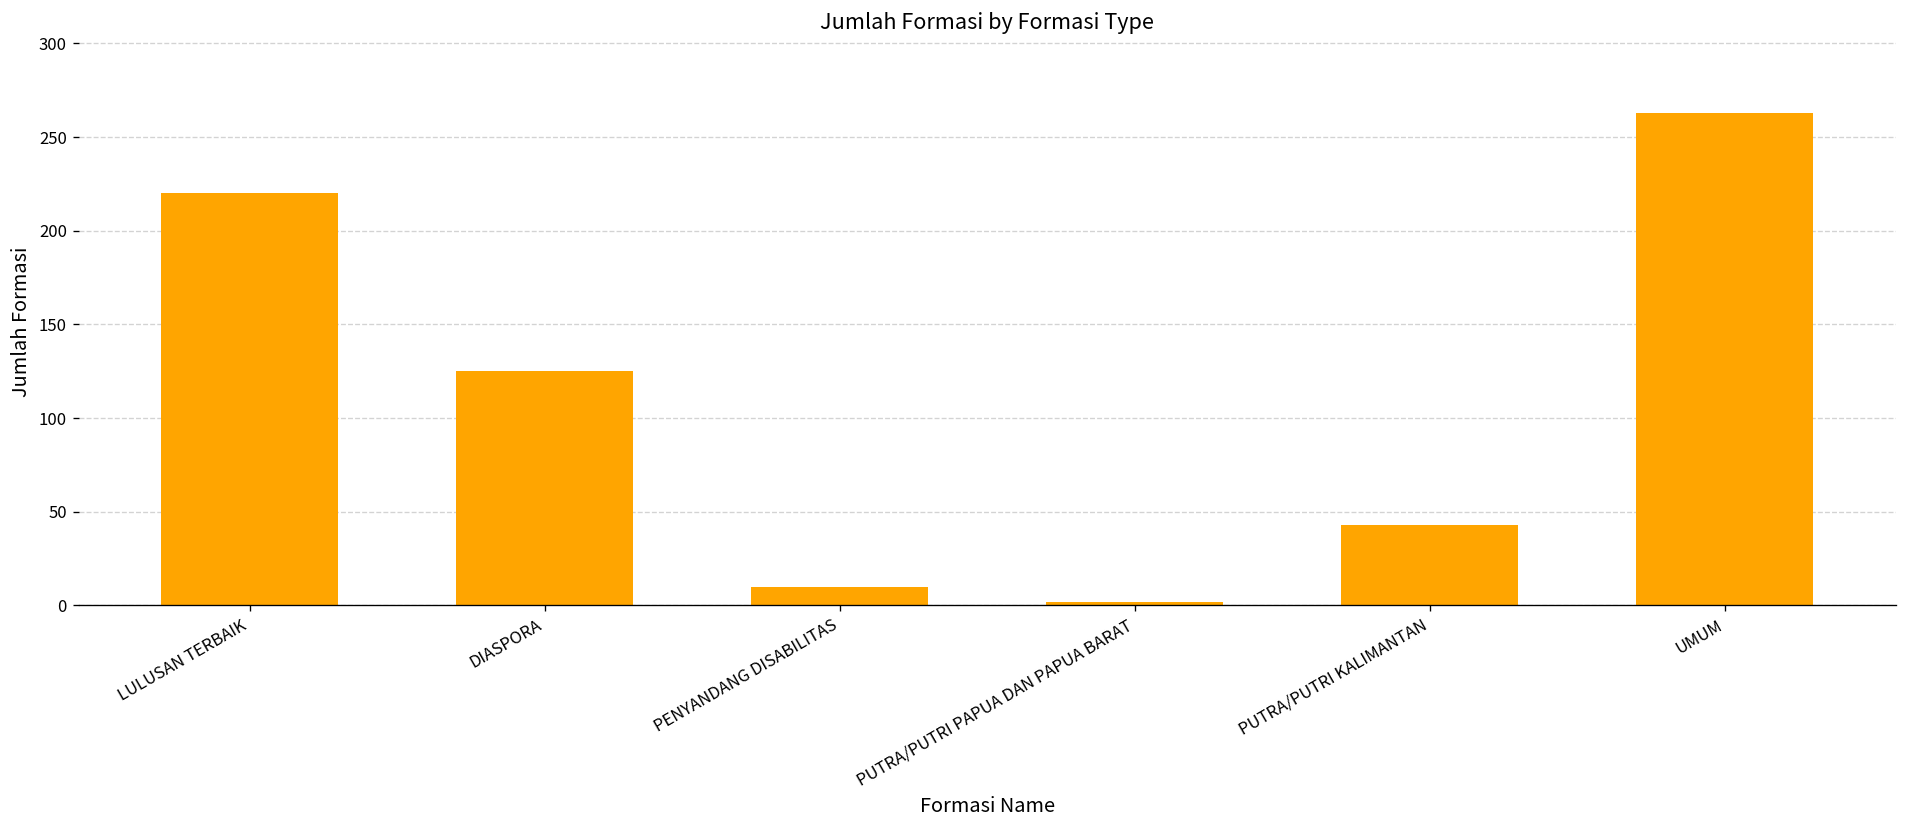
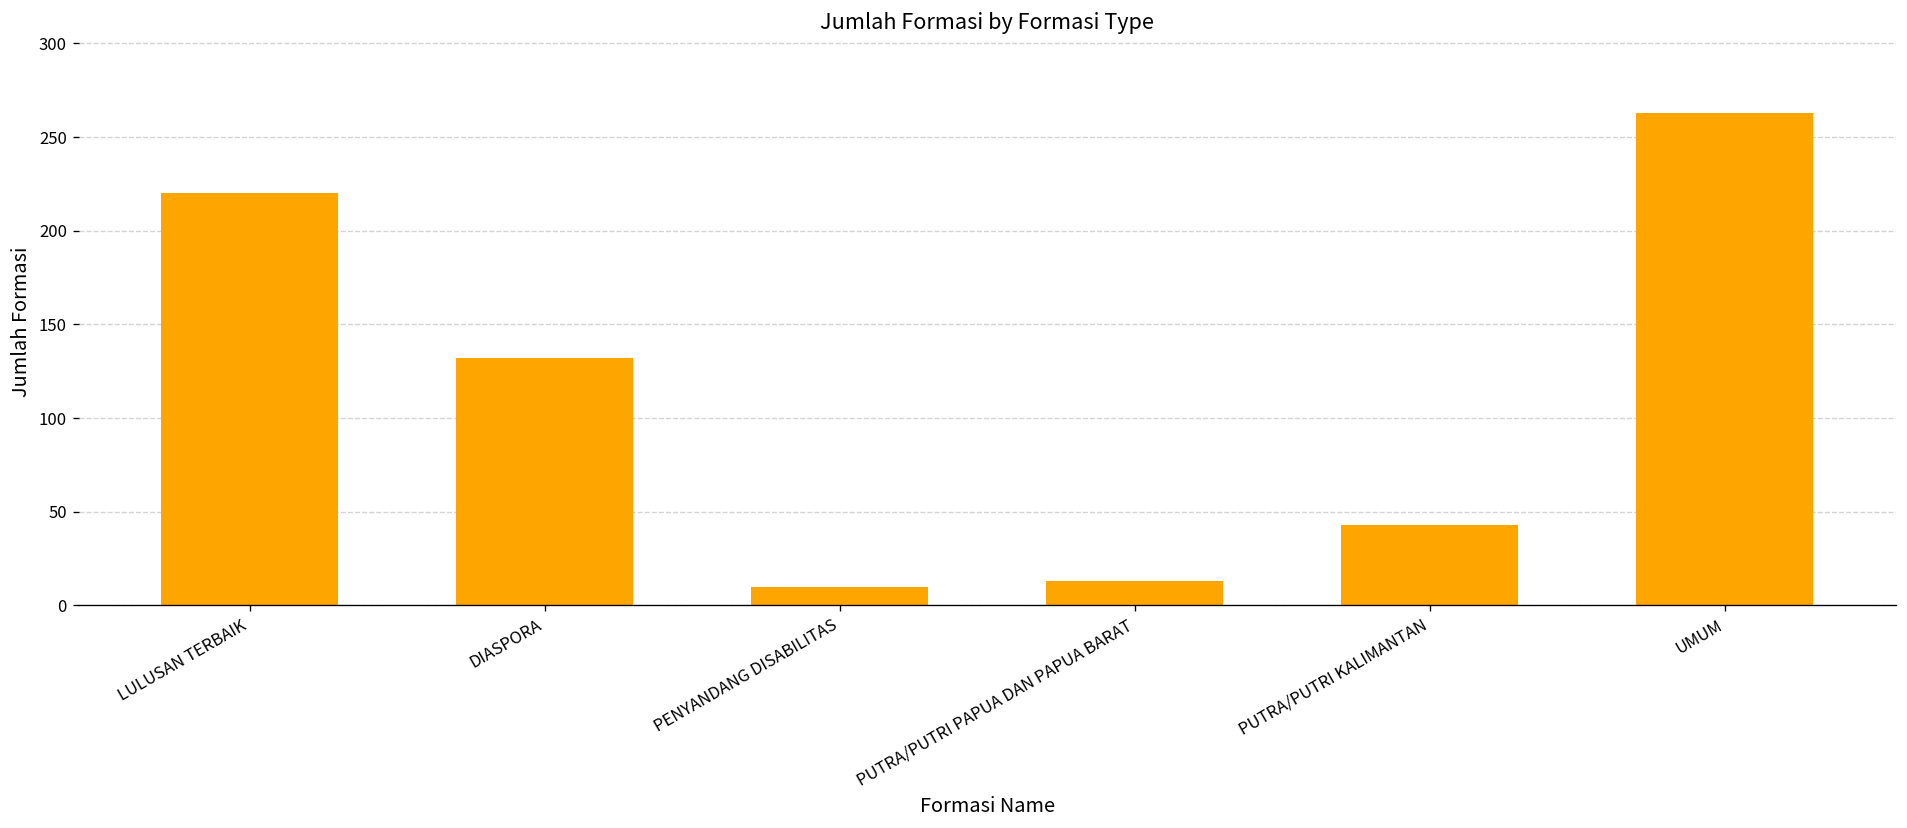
DIASPORA: 125 -> 132
PUTRA/PUTRI PAPUA DAN PAPUA BARAT: 2 -> 13
